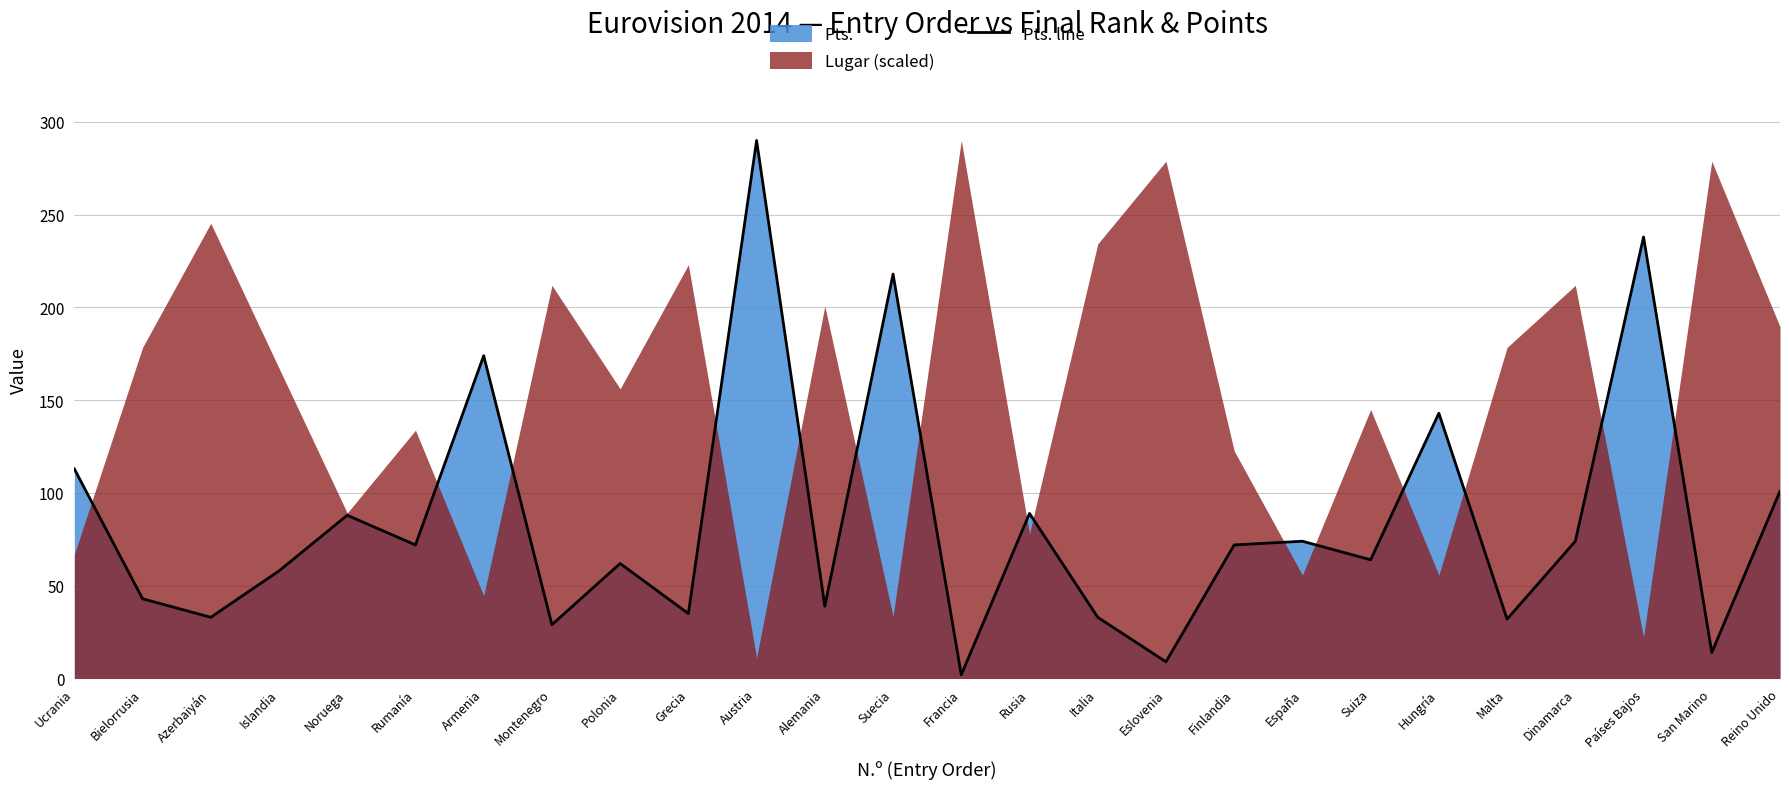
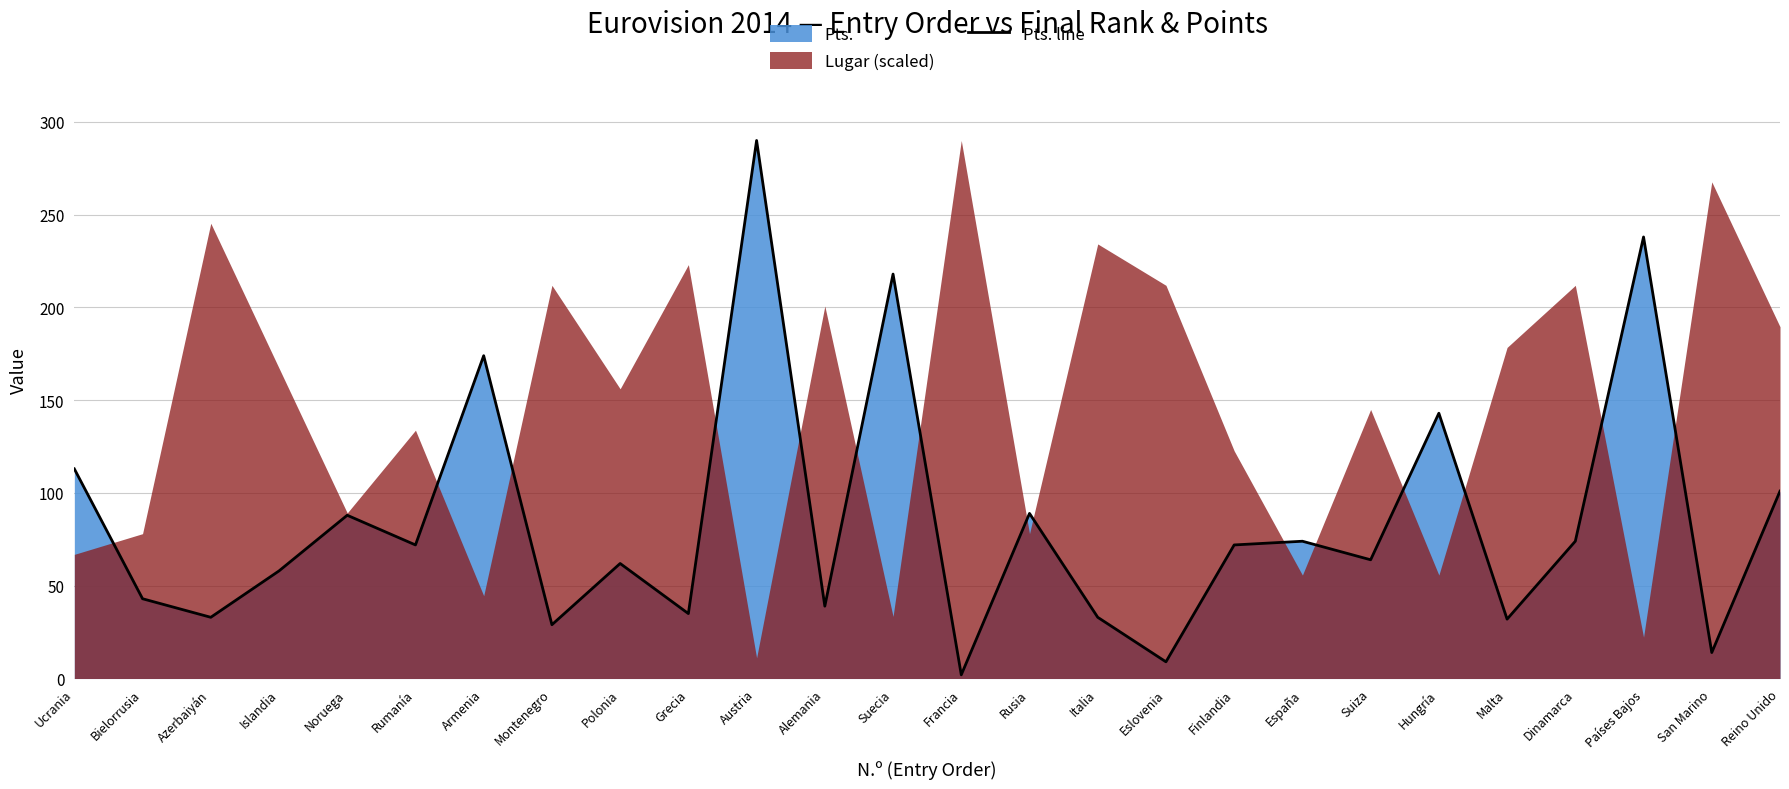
Lugar (scaled), Bielorrusia: 178 -> 78
Lugar (scaled), Eslovenia: 279 -> 212
Lugar (scaled), San Marino: 279 -> 268
